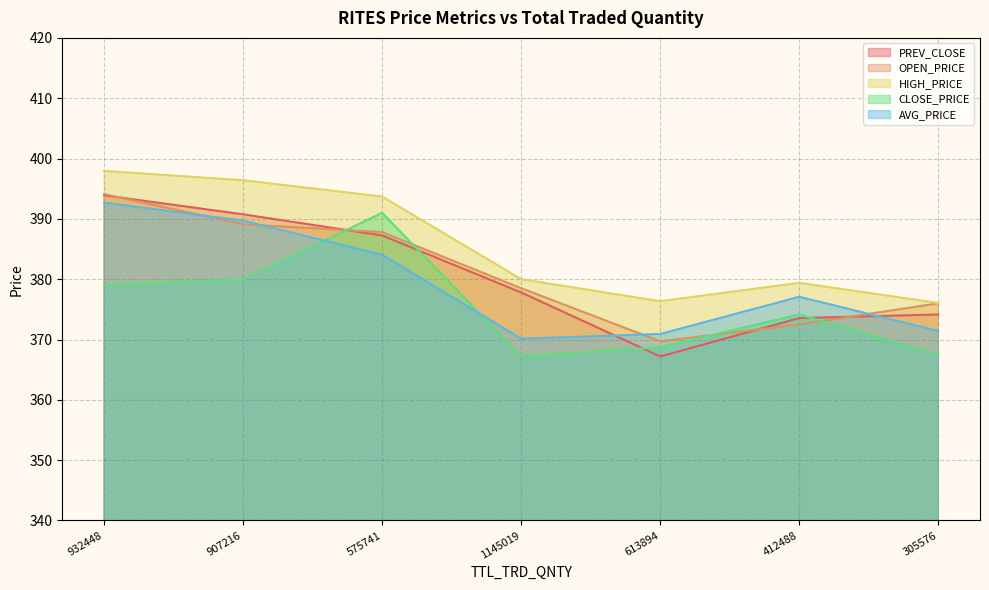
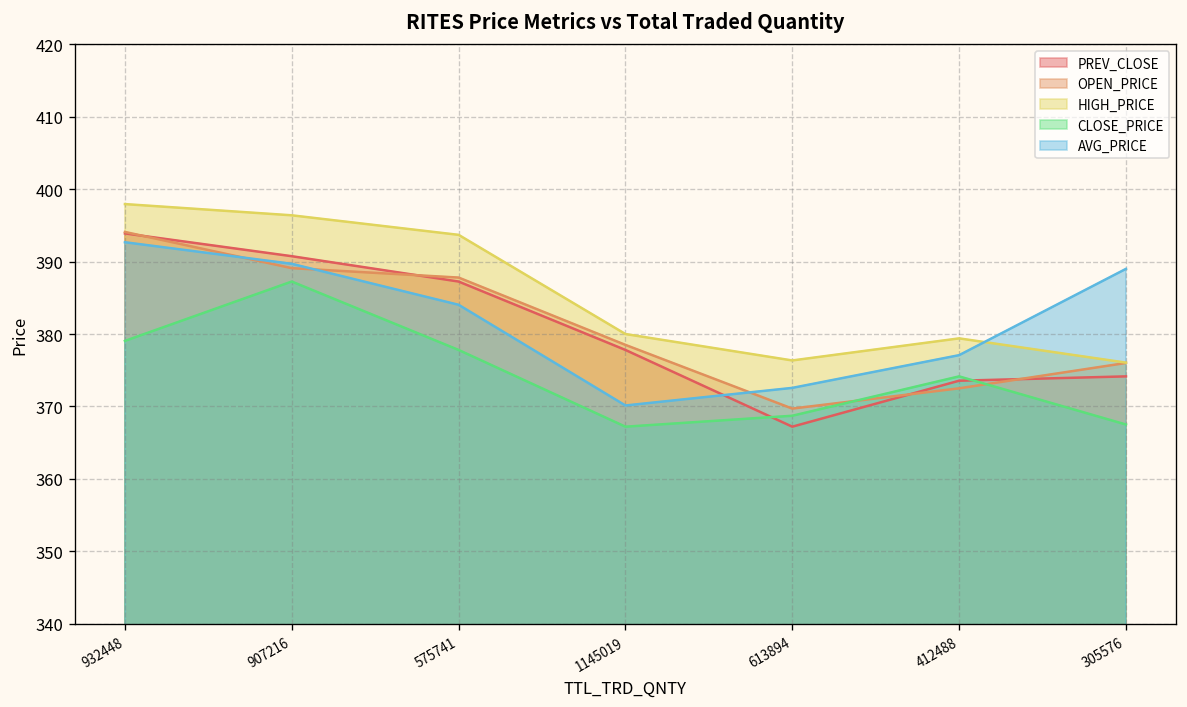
CLOSE_PRICE, 907216: 380 -> 387
CLOSE_PRICE, 575741: 391 -> 378
AVG_PRICE, 613894: 371 -> 373
AVG_PRICE, 305576: 371 -> 389
